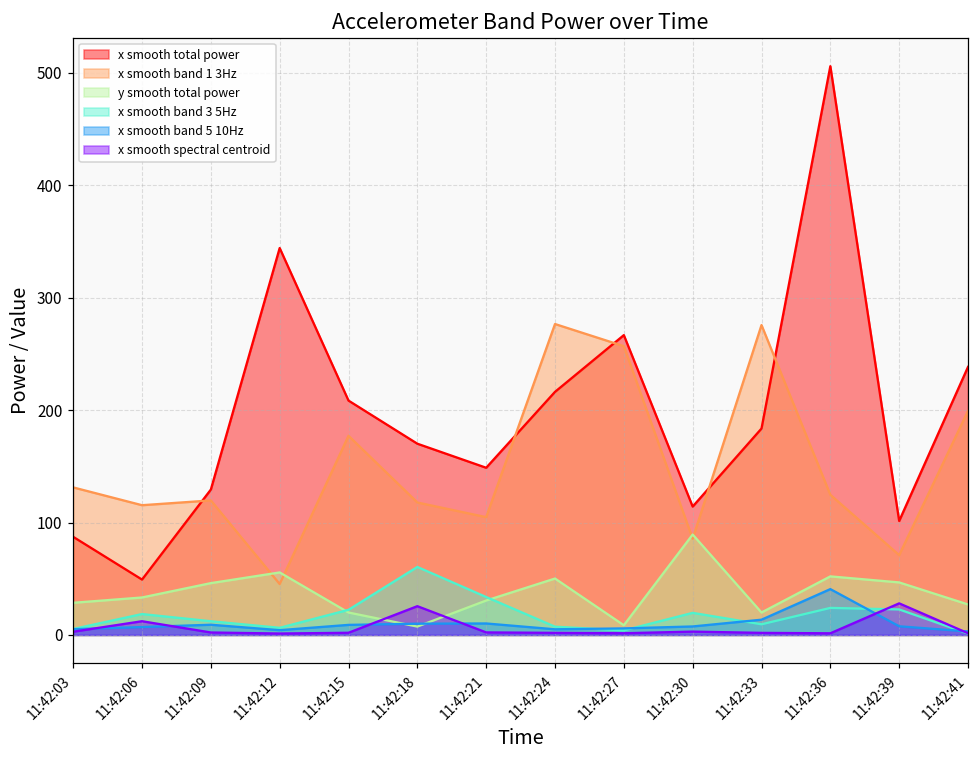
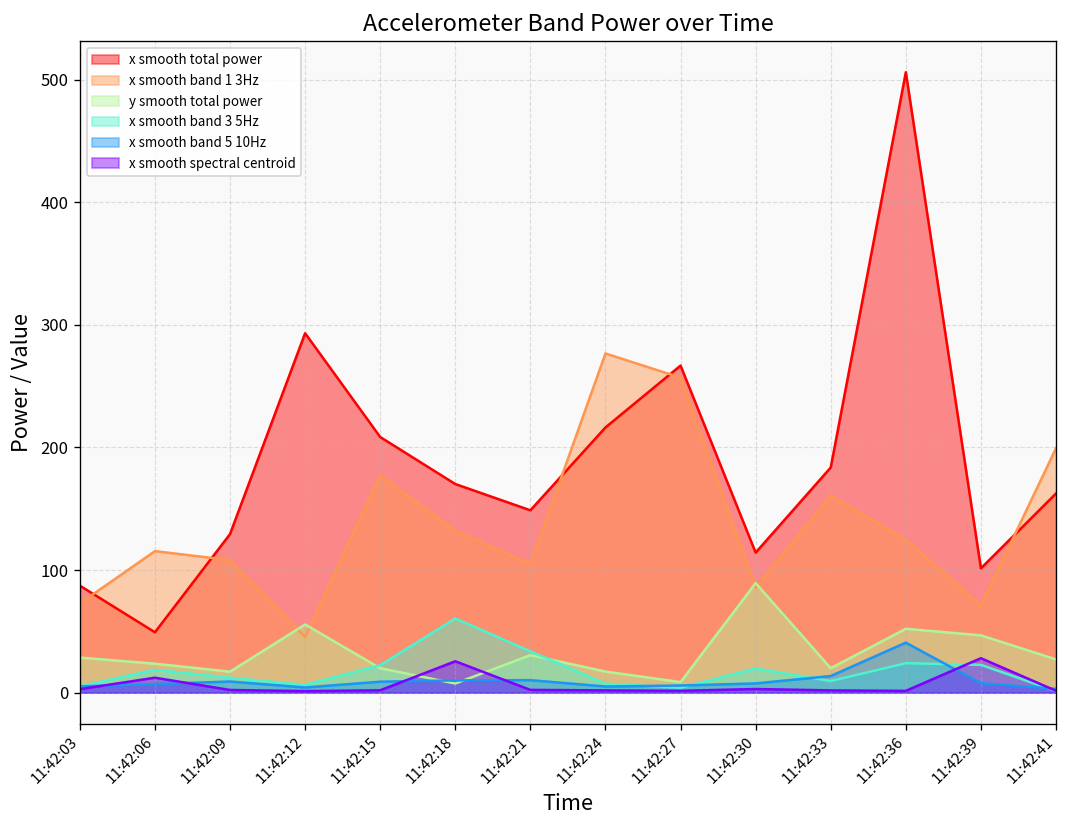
x smooth band 1 3Hz, 11:42:03: 131 -> 73
y smooth total power, 11:42:06: 33 -> 24
x smooth band 1 3Hz, 11:42:09: 120 -> 108
y smooth total power, 11:42:09: 46 -> 17
x smooth total power, 11:42:12: 344 -> 293
x smooth band 1 3Hz, 11:42:18: 118 -> 132
y smooth total power, 11:42:24: 50 -> 17
x smooth band 1 3Hz, 11:42:33: 276 -> 161
x smooth total power, 11:42:41: 238 -> 162
